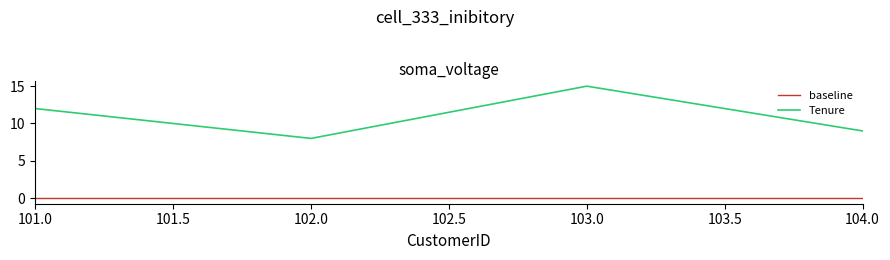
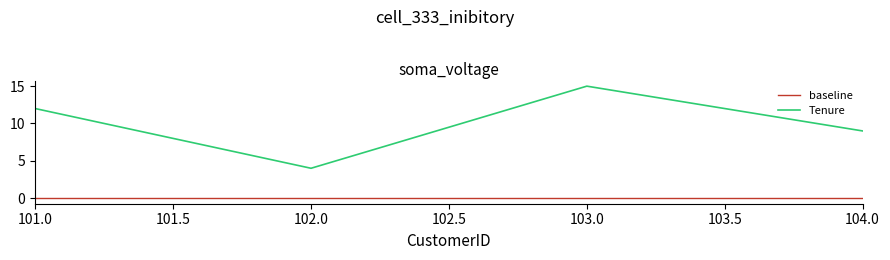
Tenure, 102.0: 8 -> 4
